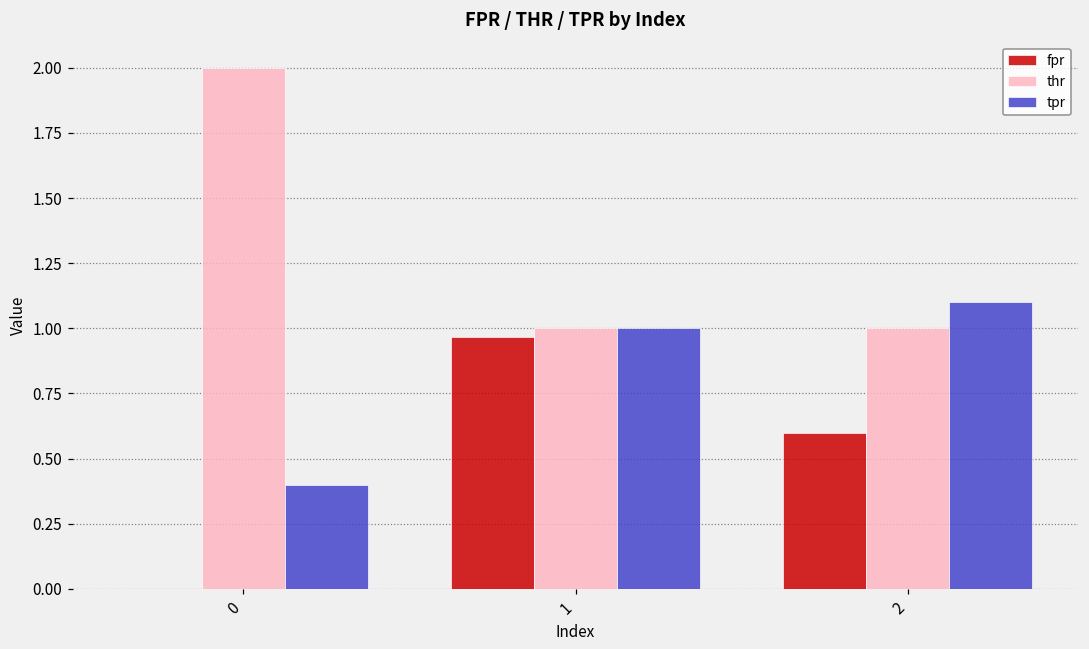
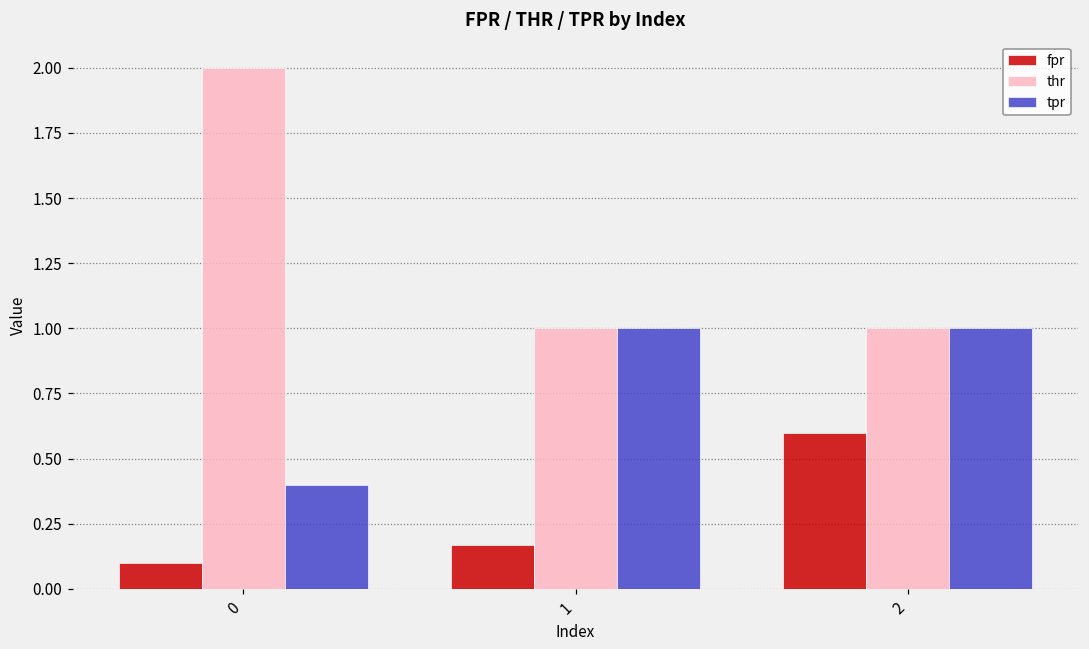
fpr, 0: 0.0 -> 0.1
fpr, 1: 0.97 -> 0.17
tpr, 2: 1.1 -> 1.0
